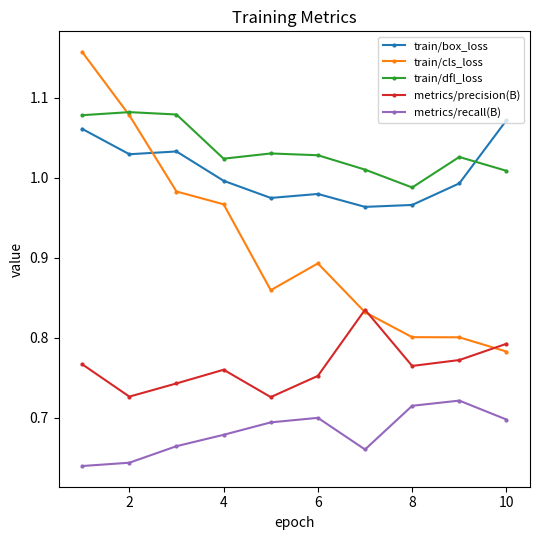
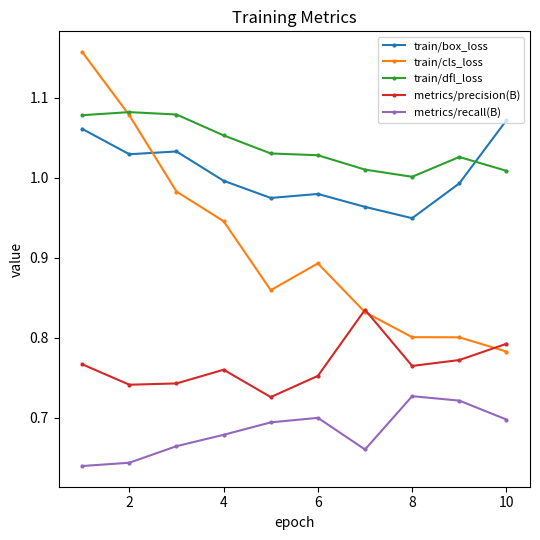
metrics/precision(B), 2: 0.73 -> 0.74
train/cls_loss, 4: 0.97 -> 0.95
train/dfl_loss, 4: 1.02 -> 1.05
train/box_loss, 8: 0.97 -> 0.95
train/dfl_loss, 8: 0.99 -> 1.00
metrics/recall(B), 8: 0.72 -> 0.73
